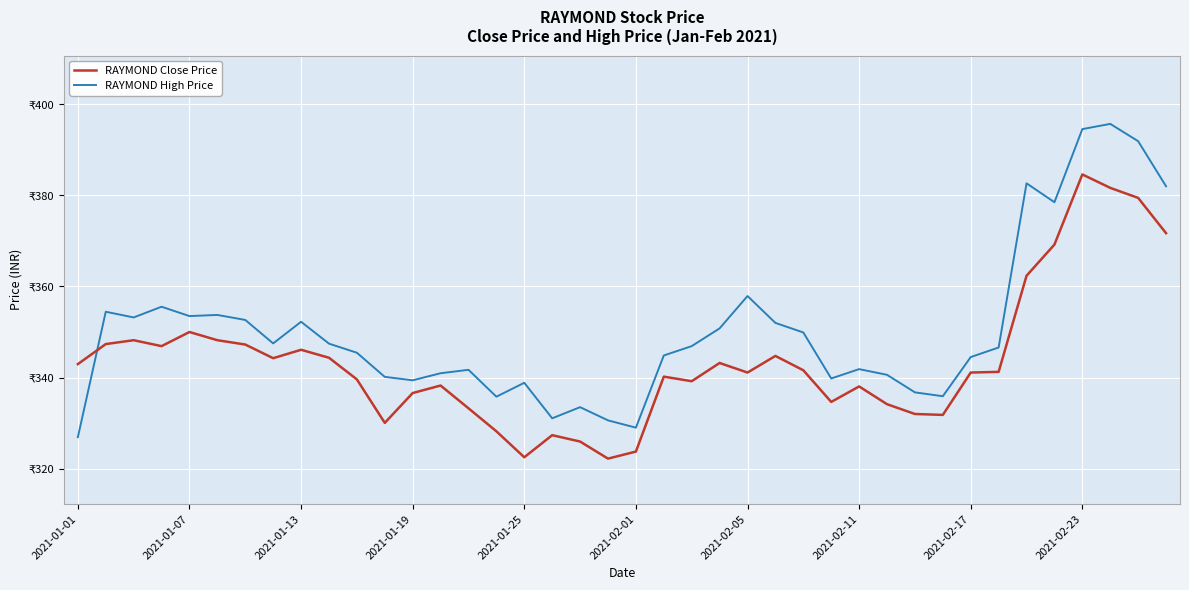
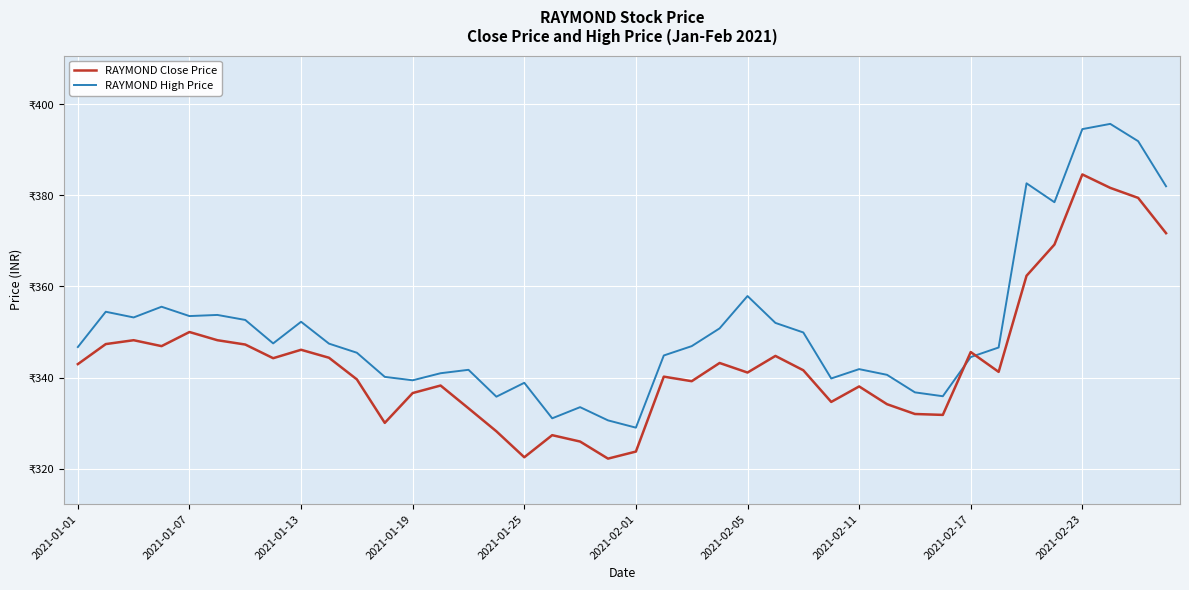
RAYMOND High Price, 2021-01-01: ₹327 -> ₹347
RAYMOND Close Price, 2021-02-17: ₹341 -> ₹346
